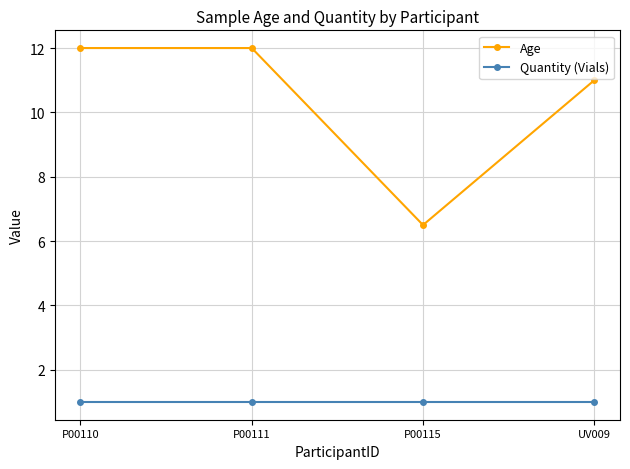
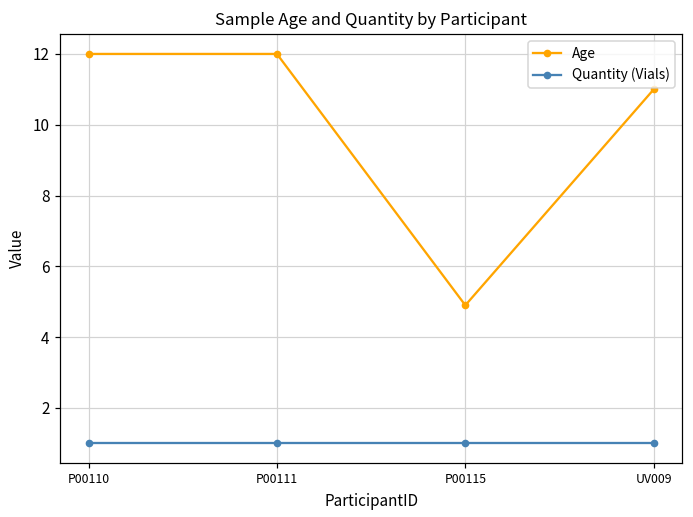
Age, P00115: 6.5 -> 4.9
